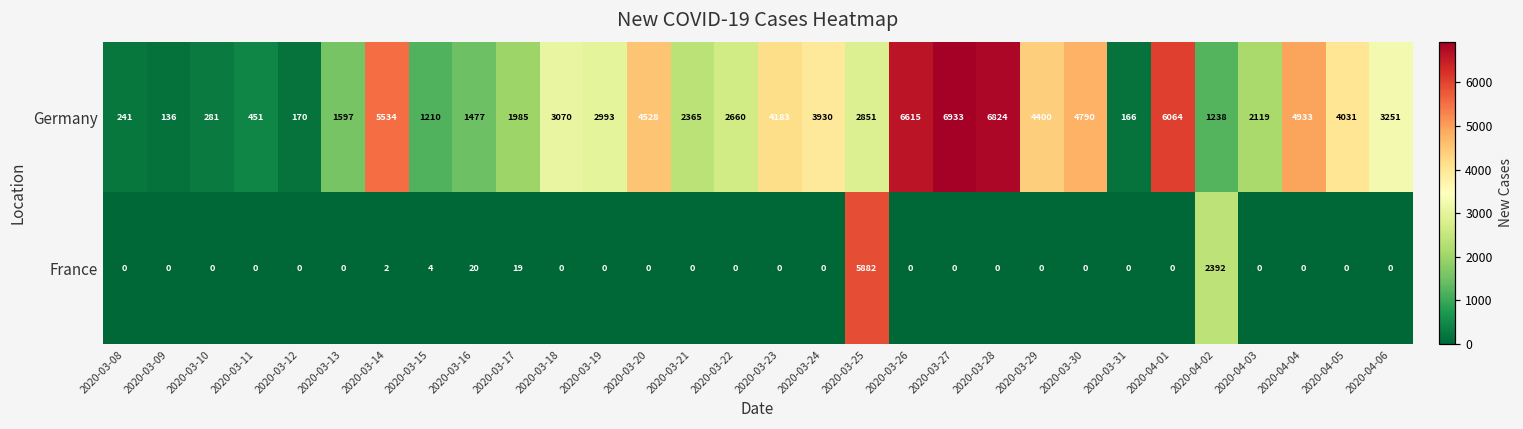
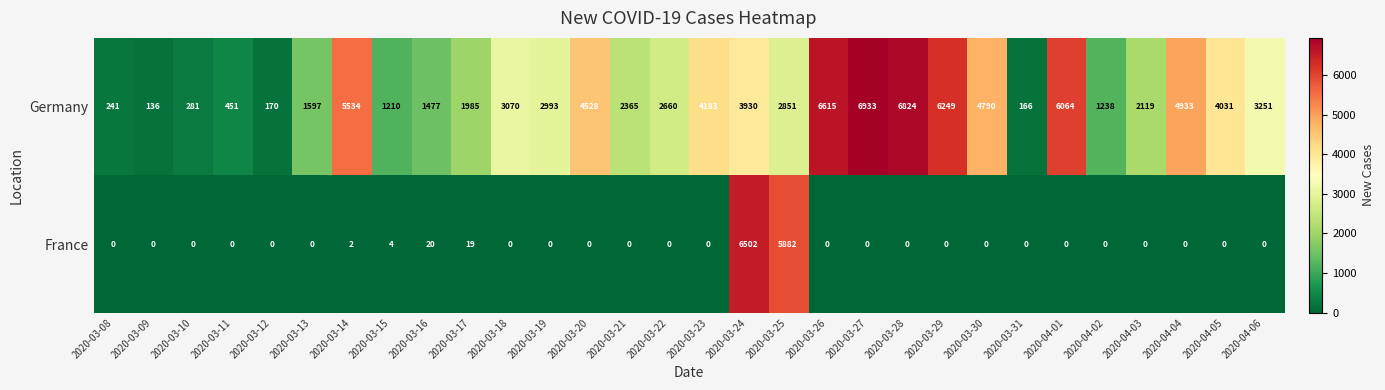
Germany, 2020-03-29: 4400 -> 6249
France, 2020-03-24: 0 -> 6502
France, 2020-04-02: 2392 -> 0
